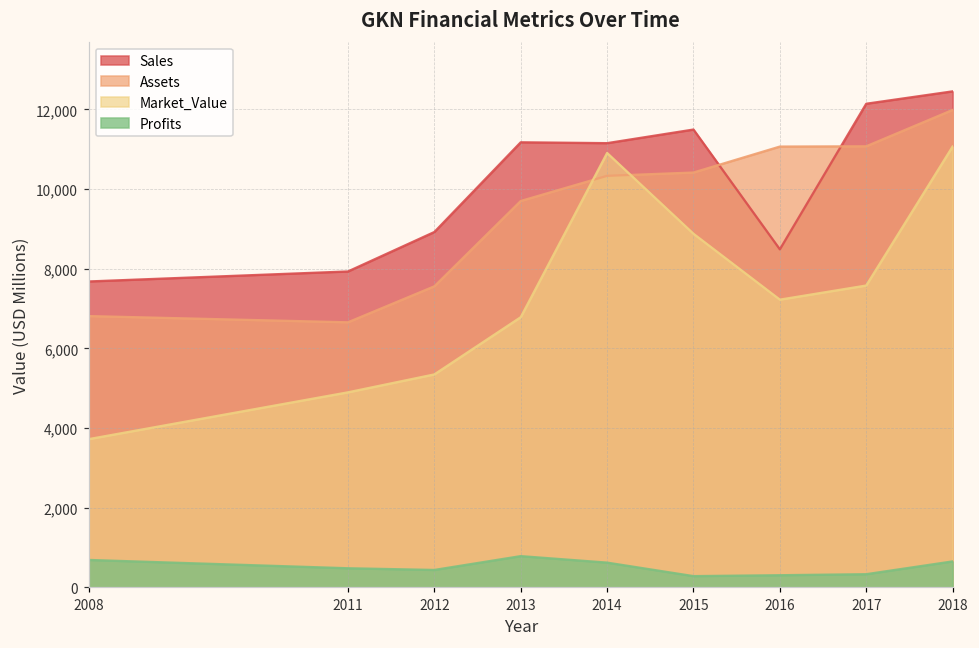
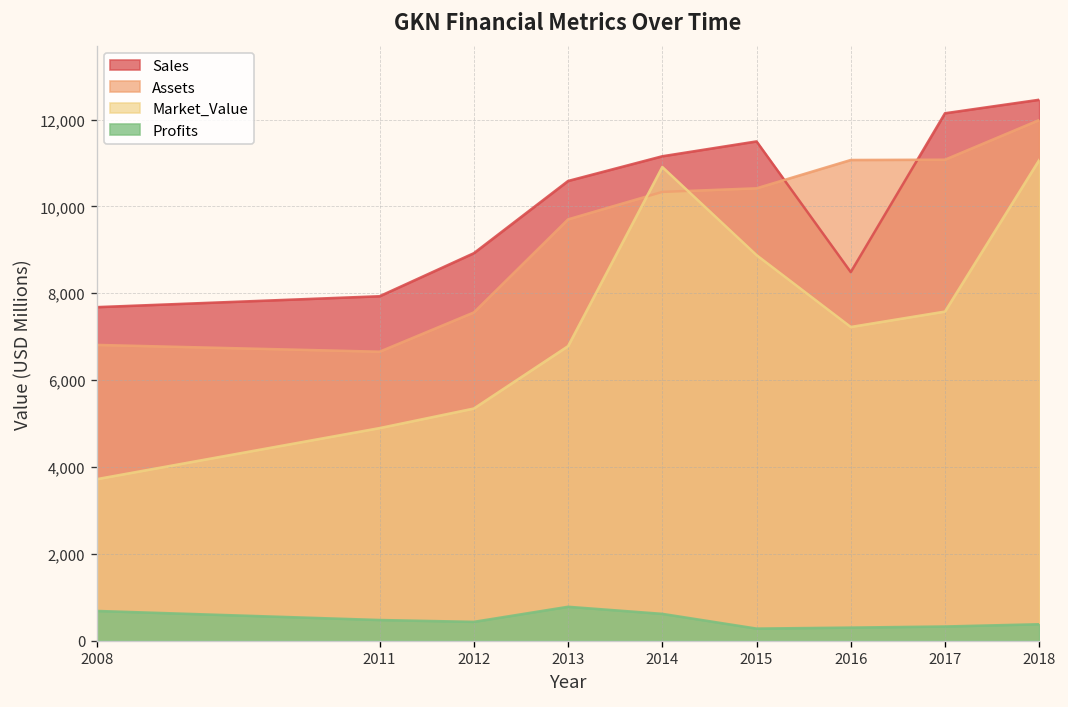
Sales, 2013: 11,200 -> 10,600
Profits, 2018: 600 -> 400
